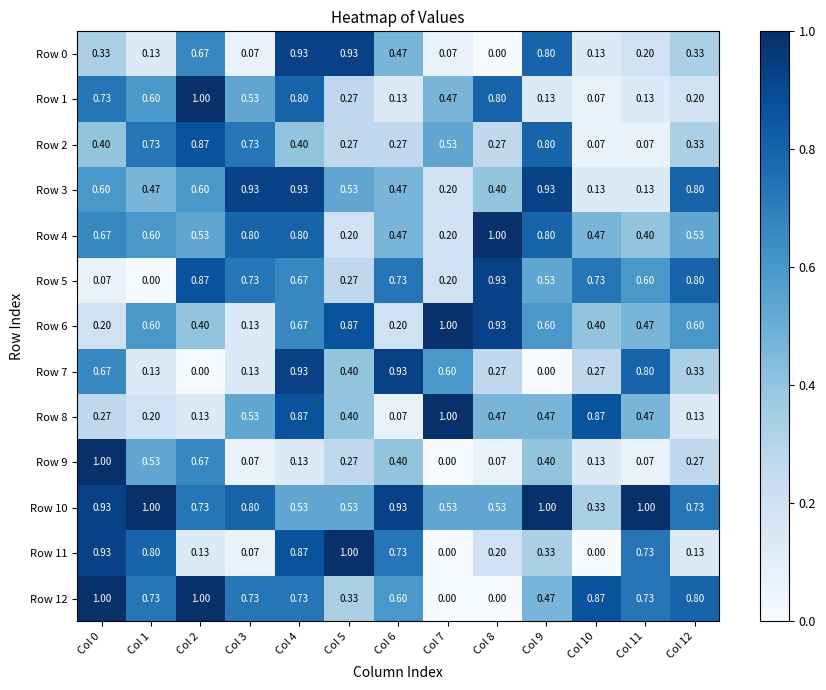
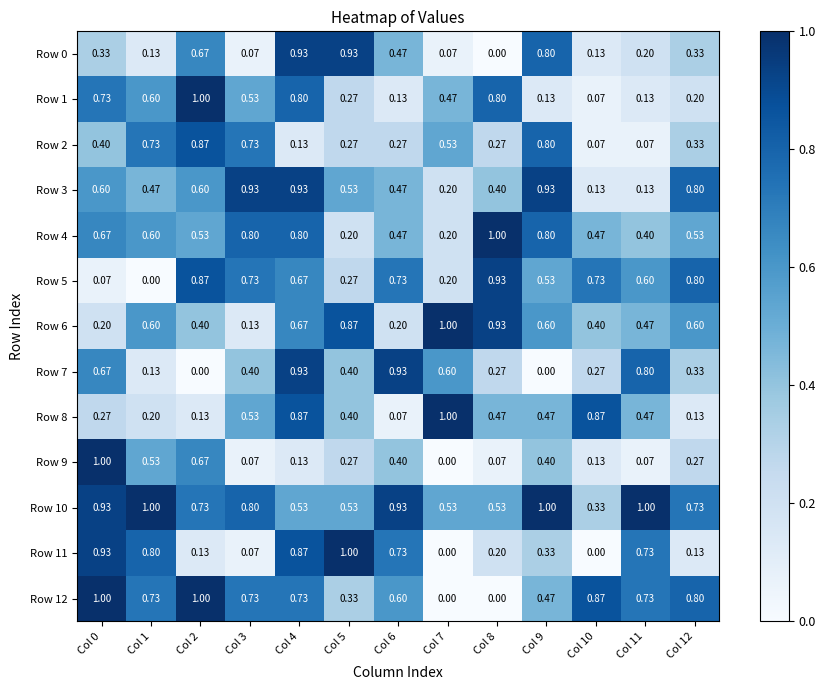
Row 2, Col 4: 0.40 -> 0.13
Row 7, Col 3: 0.13 -> 0.40
